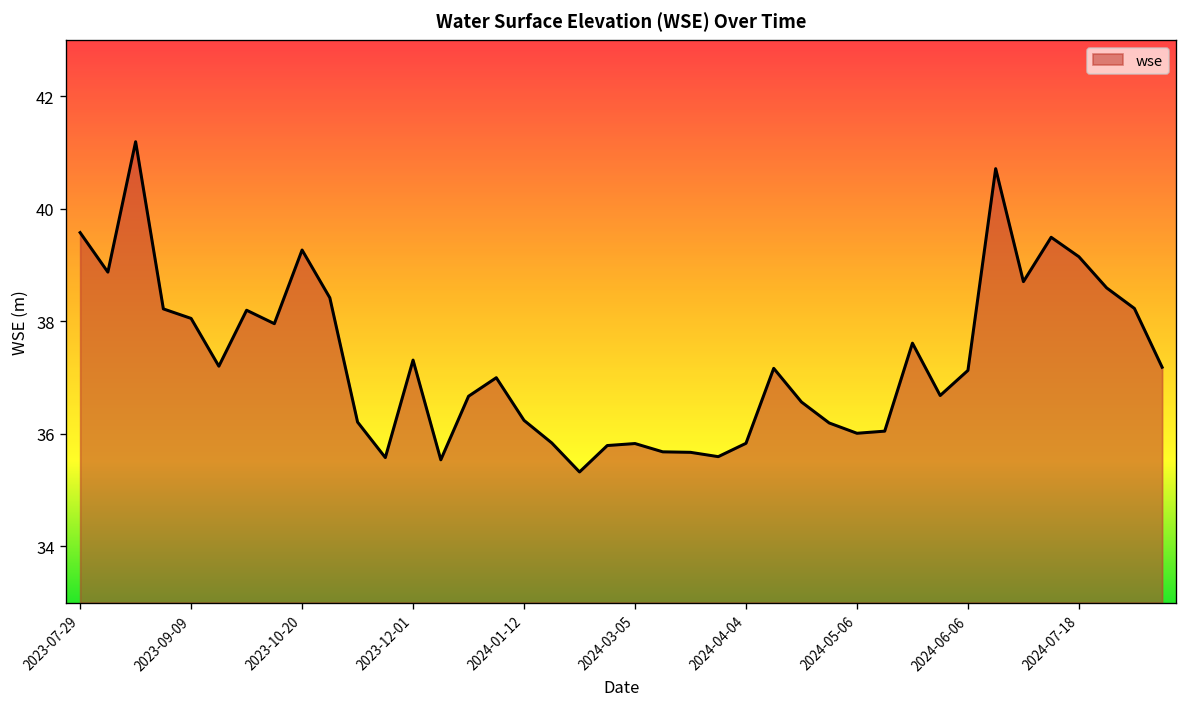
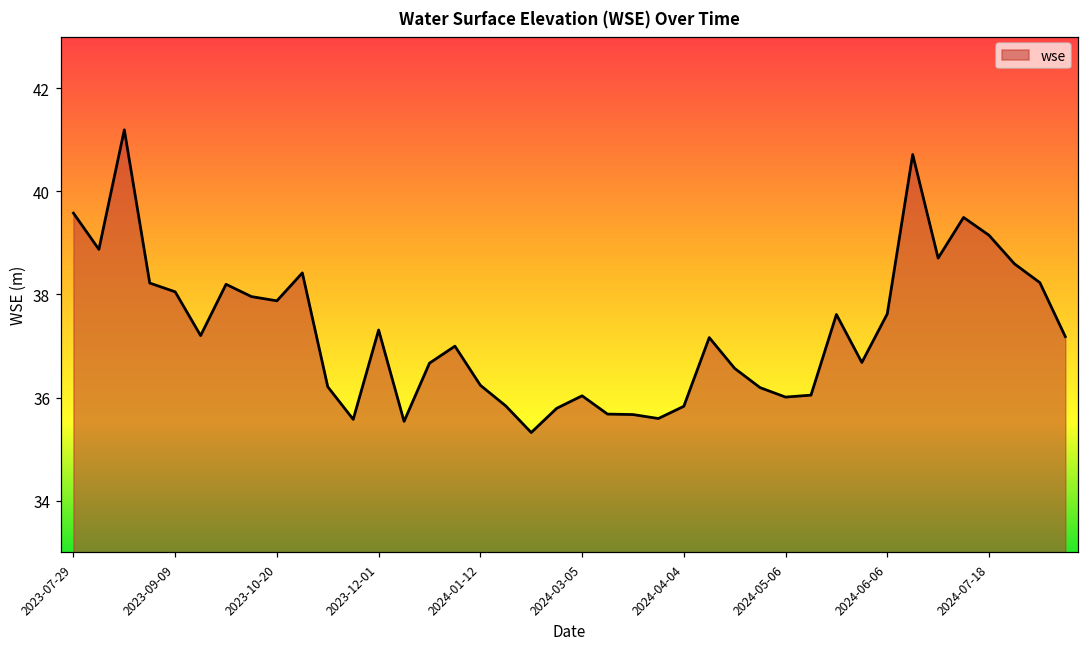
2023-10-20: 39.3 -> 37.9
2024-03-05: 35.8 -> 36.0
2024-06-06: 37.1 -> 37.6
